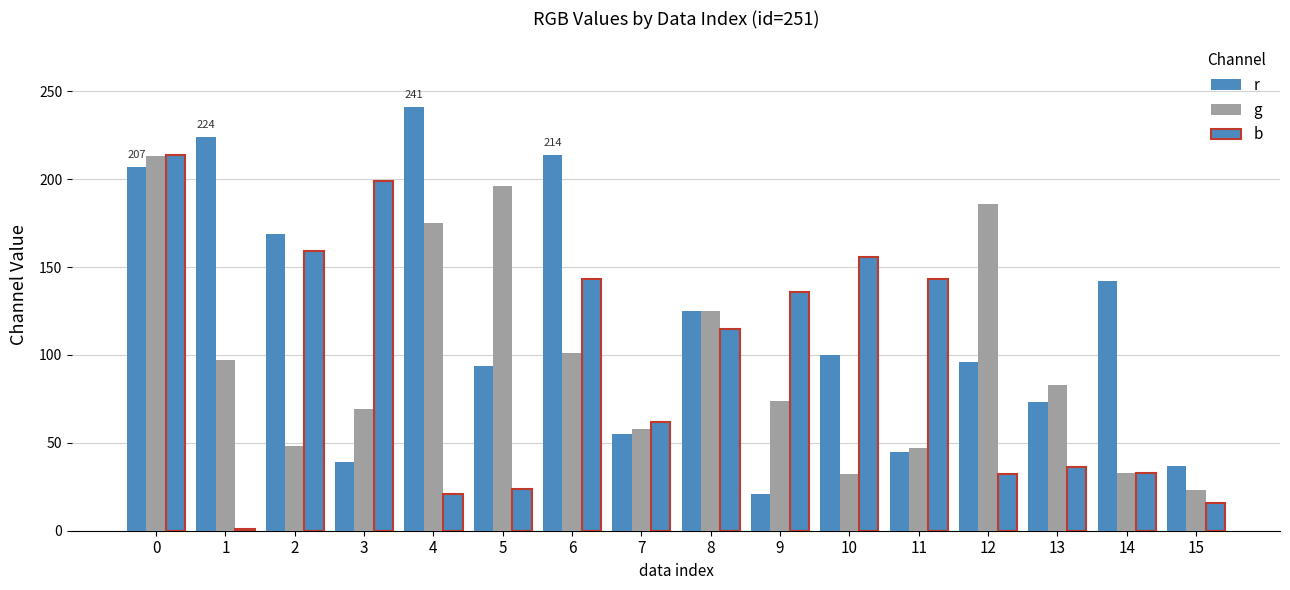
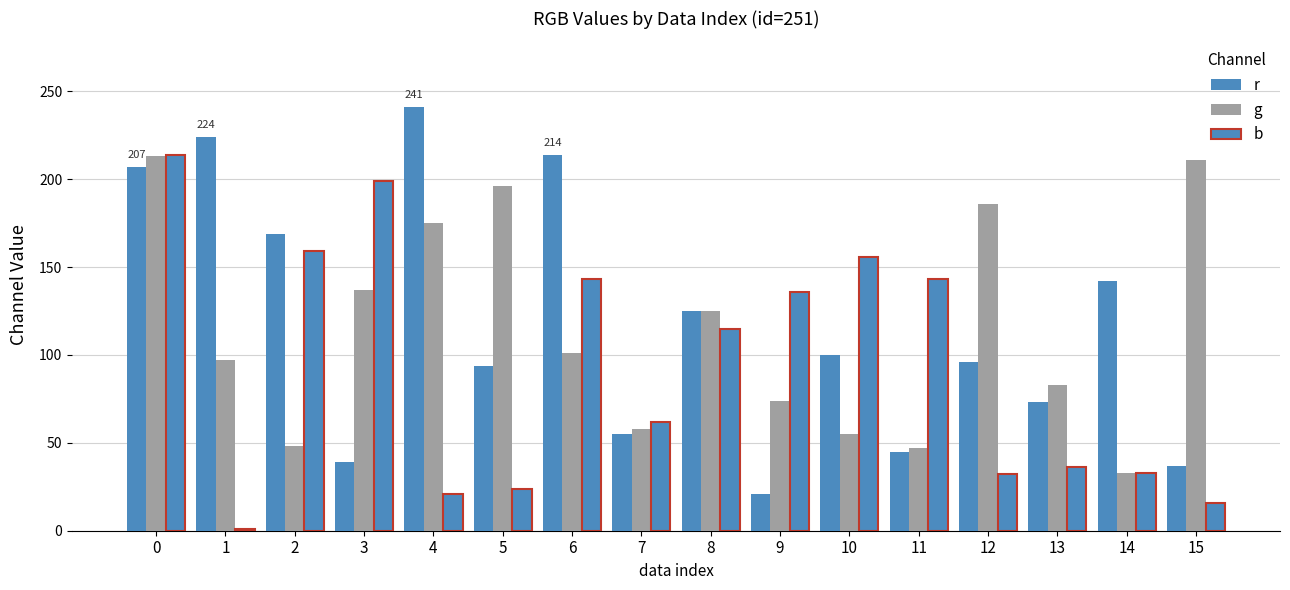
g, 3: 69 -> 137
g, 10: 32 -> 55
g, 15: 23 -> 211
